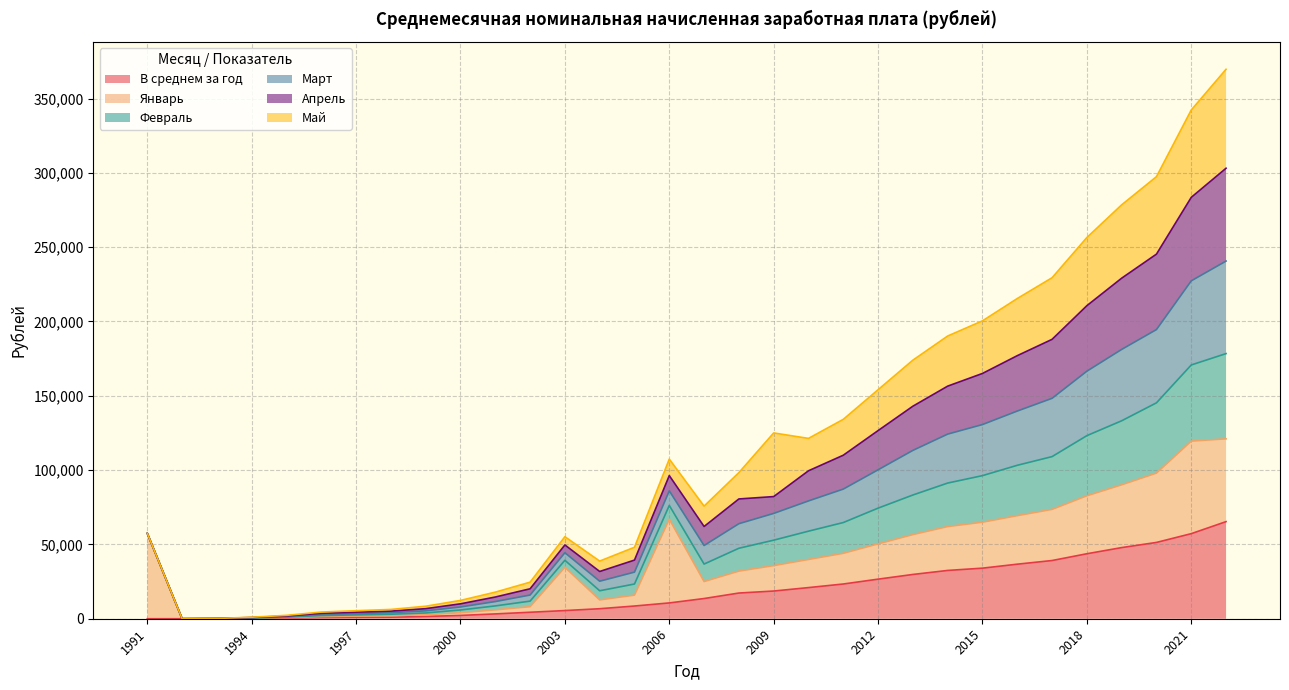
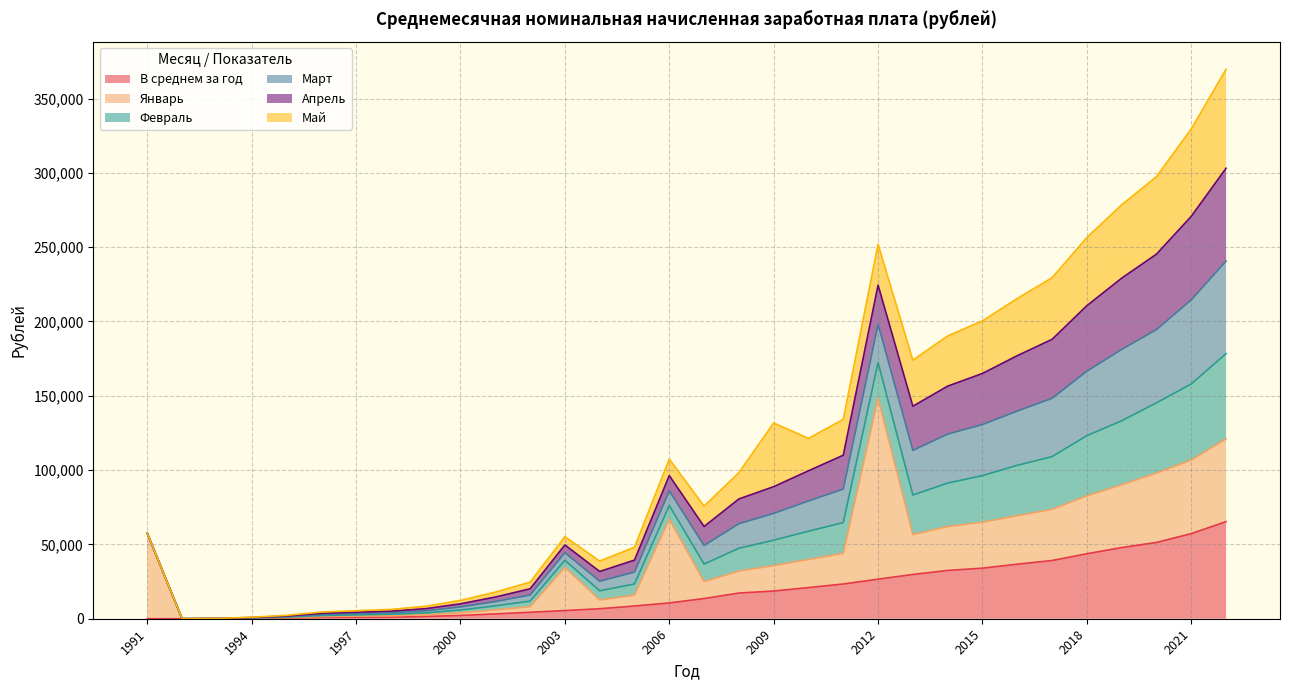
Апрель, 2009: 11,000 -> 18,000
Январь, 2012: 24,000 -> 122,000
Январь, 2021: 62,000 -> 50,000
